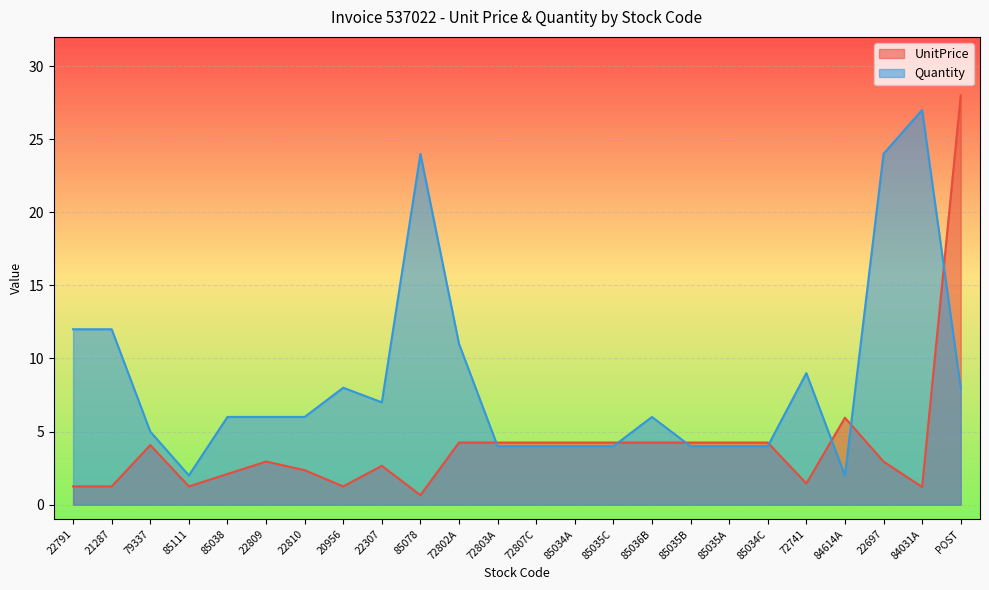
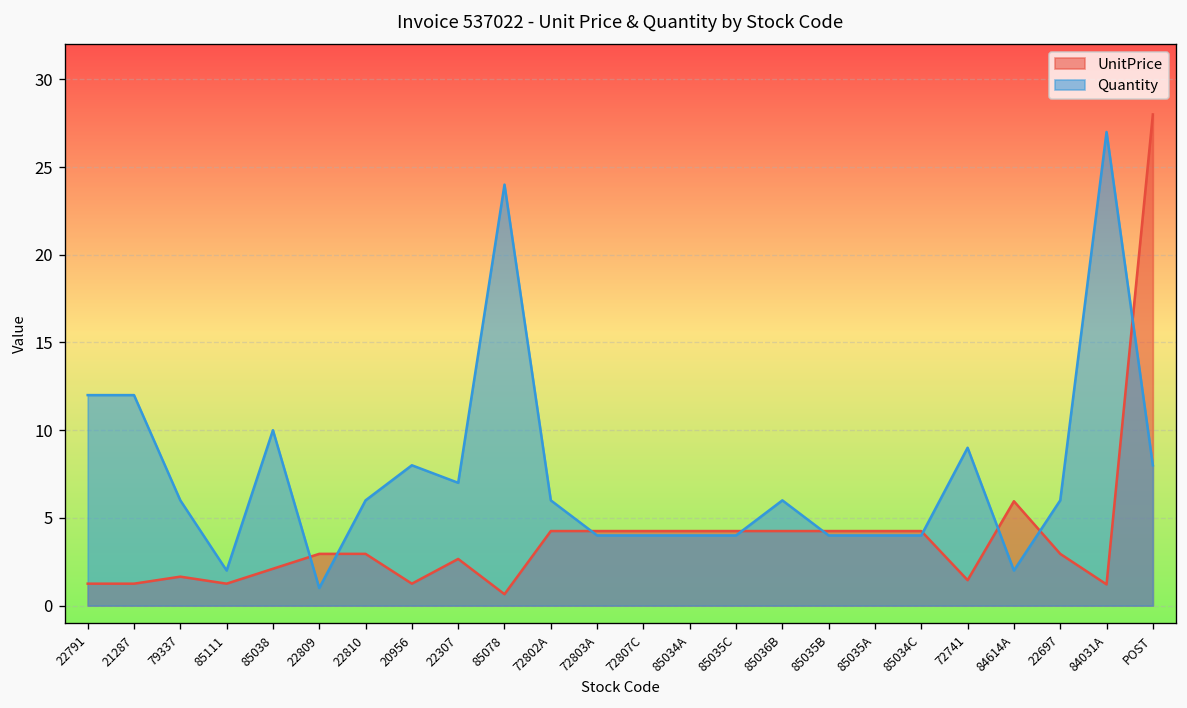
UnitPrice, 79337: 4.1 -> 1.7
Quantity, 79337: 5 -> 6
Quantity, 85038: 6 -> 10
Quantity, 22809: 6 -> 1
UnitPrice, 22810: 2.4 -> 3.0
Quantity, 72802A: 11 -> 6
Quantity, 22697: 24 -> 6
